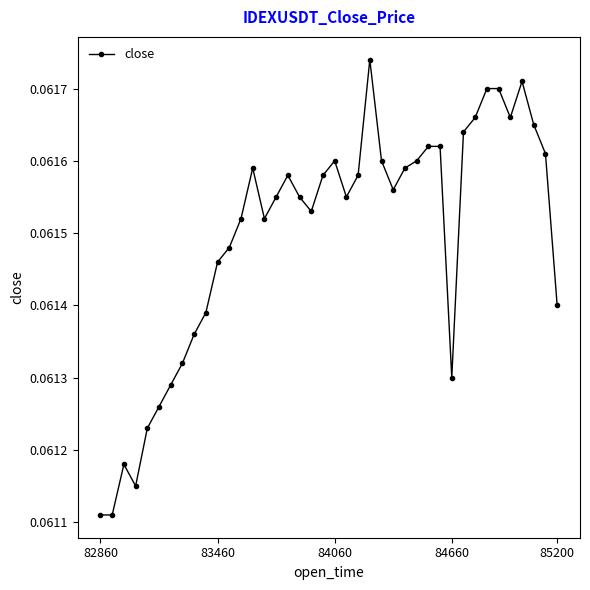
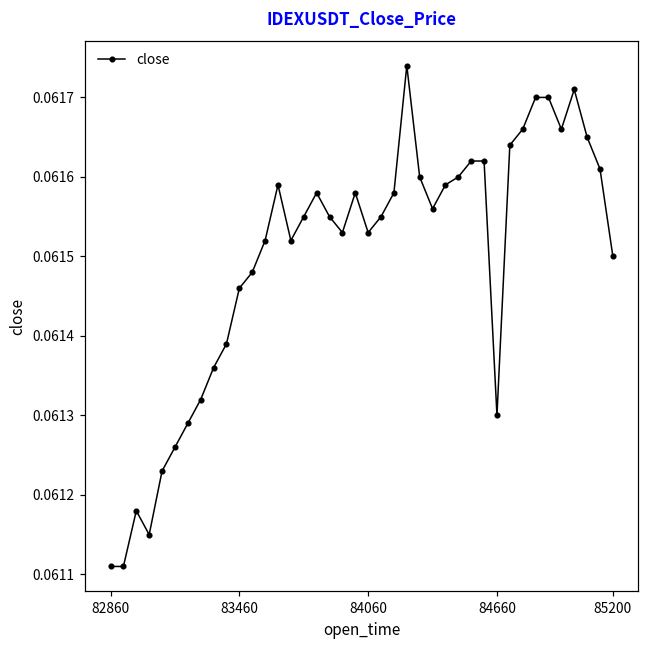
84060: 0.06160 -> 0.06153
85200: 0.0614 -> 0.0615
